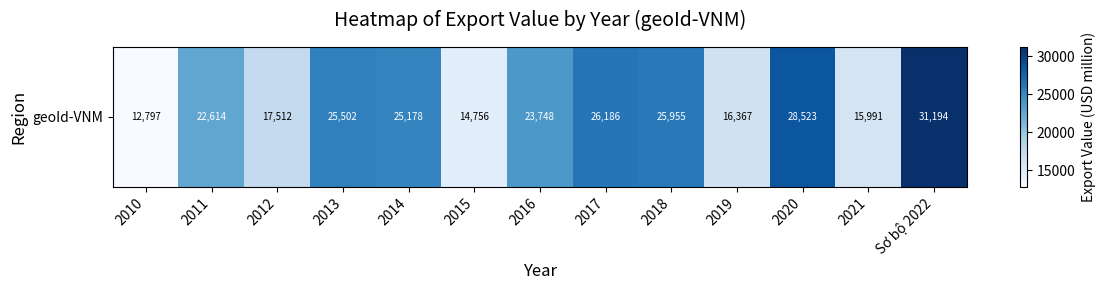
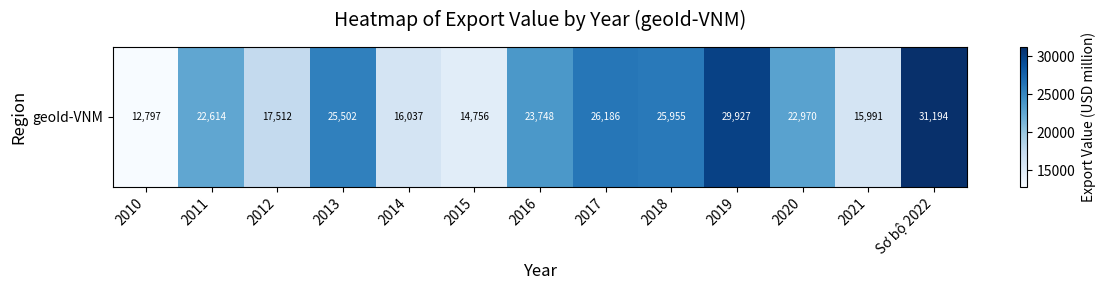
geoId-VNM, 2014: 25,178 -> 16,037
geoId-VNM, 2019: 16,367 -> 29,927
geoId-VNM, 2020: 28,523 -> 22,970
